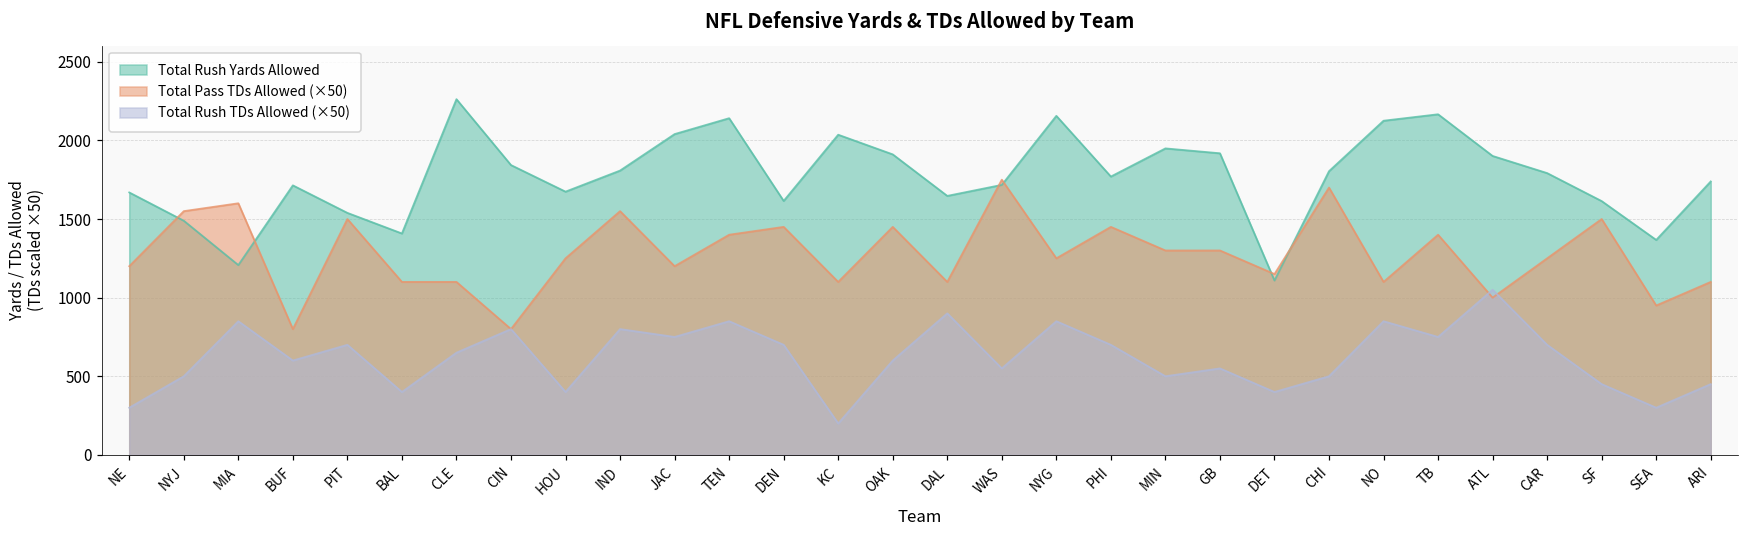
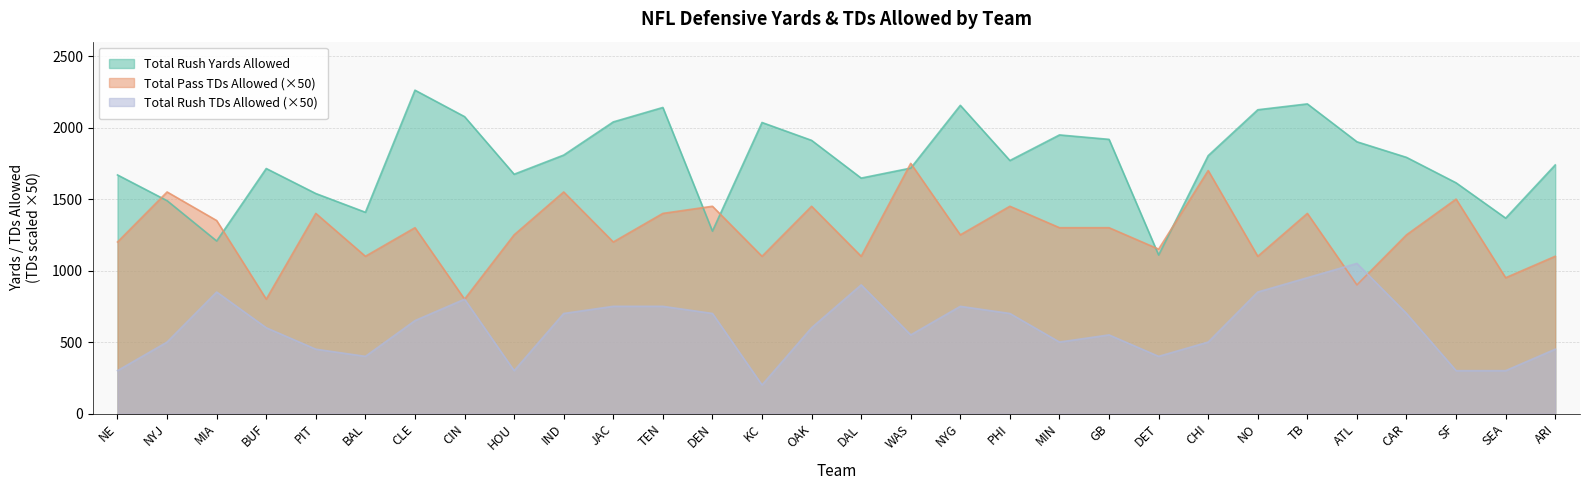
Total Pass TDs Allowed (×50), MIA: 1600 -> 1350
Total Pass TDs Allowed (×50), PIT: 1500 -> 1400
Total Rush TDs Allowed (×50), PIT: 700 -> 450
Total Pass TDs Allowed (×50), CLE: 1100 -> 1300
Total Rush Yards Allowed, CIN: 1840 -> 2080
Total Rush TDs Allowed (×50), HOU: 400 -> 300
Total Rush TDs Allowed (×50), IND: 800 -> 700
Total Rush TDs Allowed (×50), TEN: 850 -> 750
Total Rush Yards Allowed, DEN: 1620 -> 1280
Total Rush TDs Allowed (×50), NYG: 850 -> 750
Total Rush TDs Allowed (×50), TB: 750 -> 950
Total Pass TDs Allowed (×50), ATL: 1000 -> 900
Total Rush TDs Allowed (×50), SF: 450 -> 300
